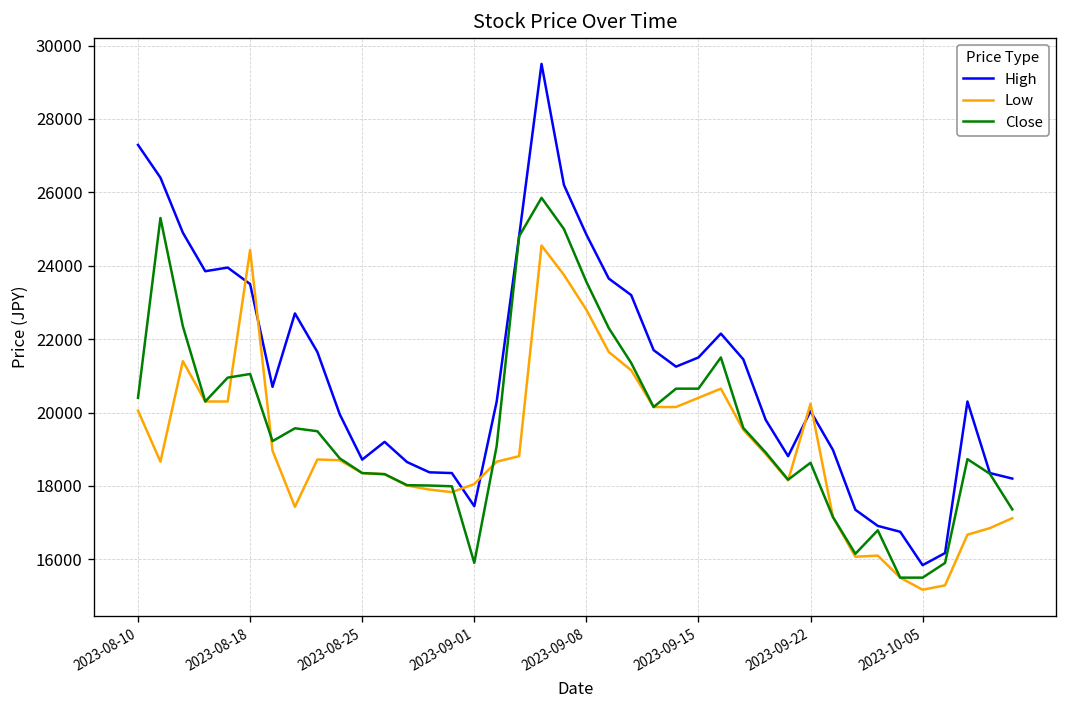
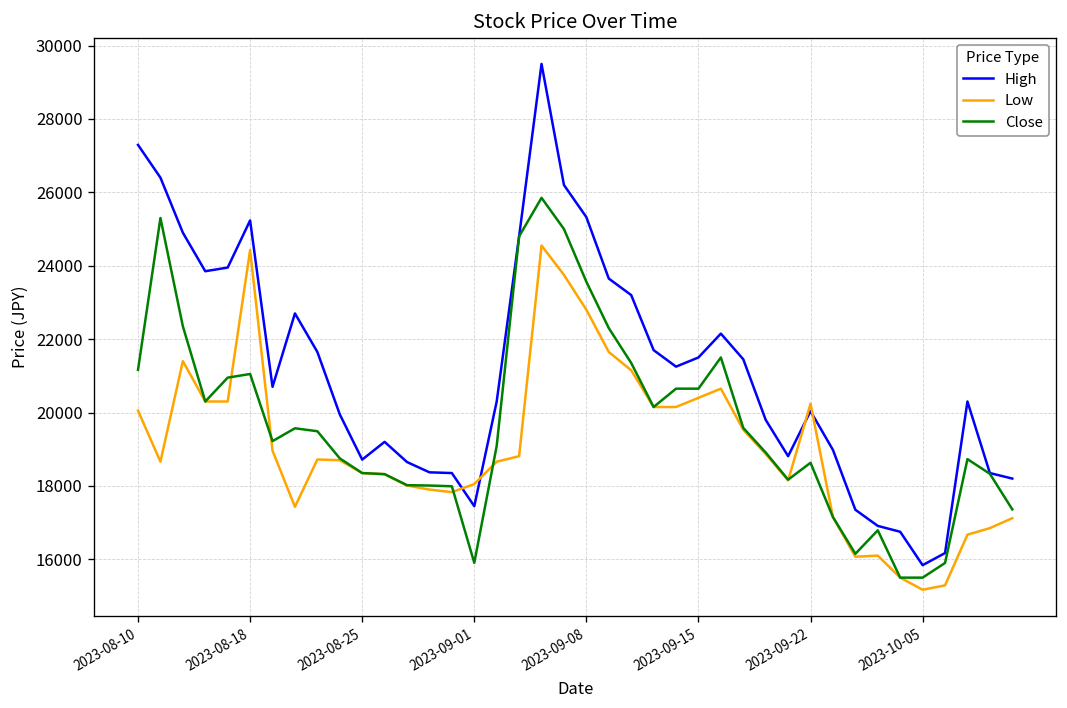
Close, 2023-08-10: 20400 -> 21200
High, 2023-08-18: 23500 -> 25200
High, 2023-09-08: 24900 -> 25300
